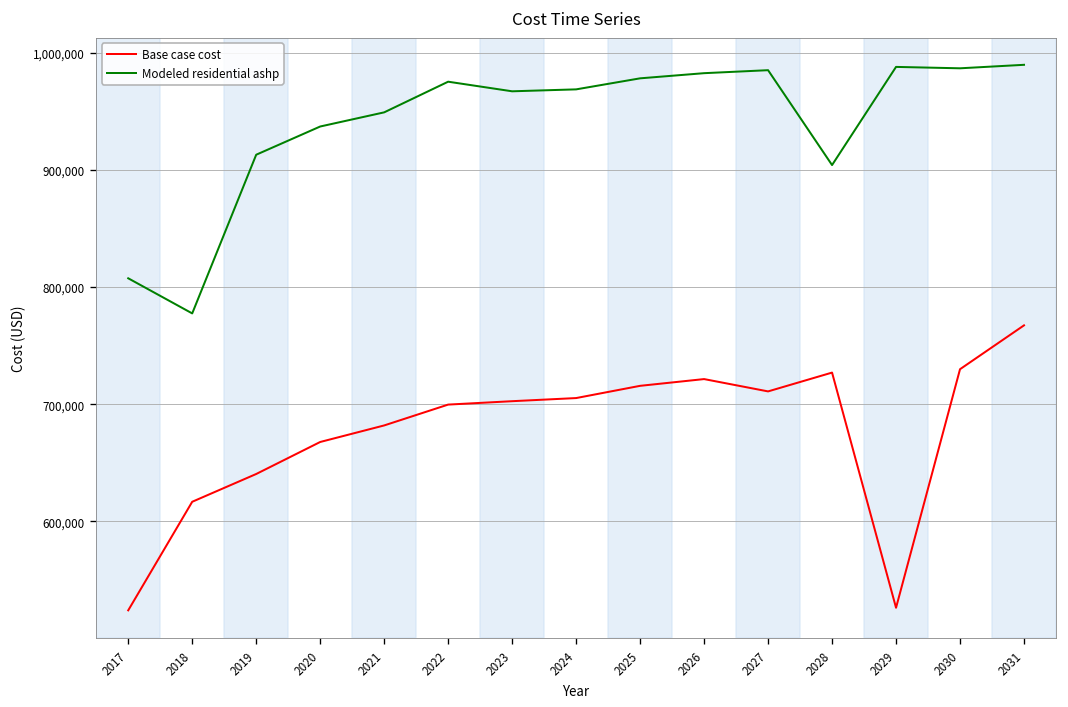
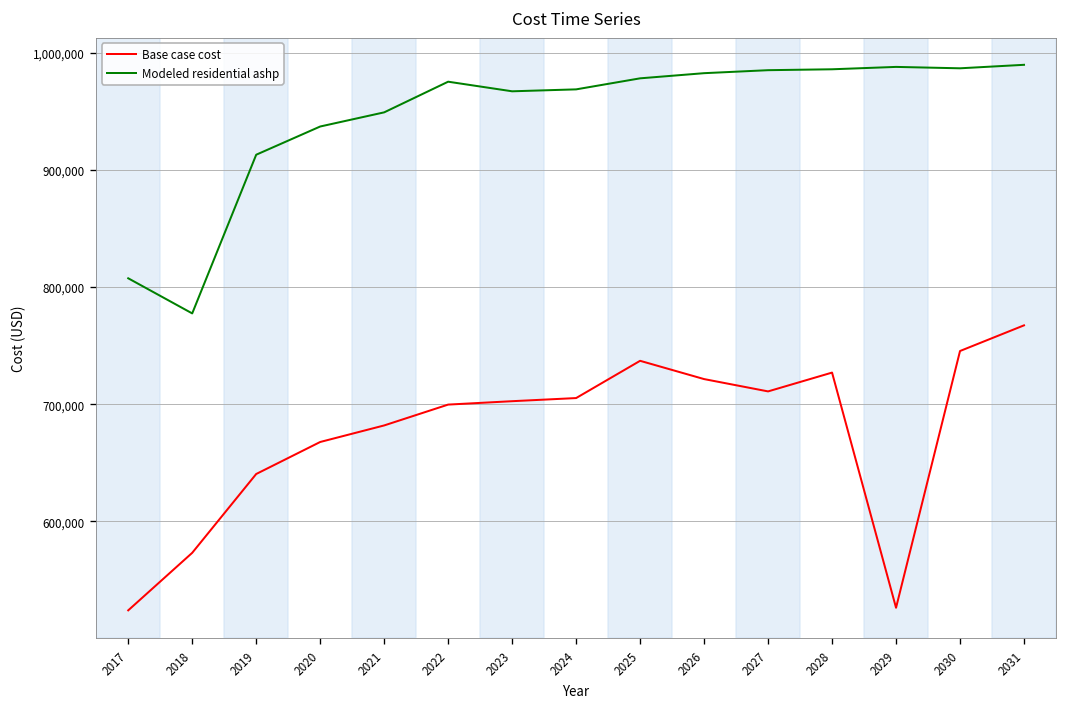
Base case cost, 2018: 620,000 -> 570,000
Base case cost, 2025: 720,000 -> 740,000
Modeled residential ashp, 2028: 900,000 -> 990,000
Base case cost, 2030: 730,000 -> 750,000
